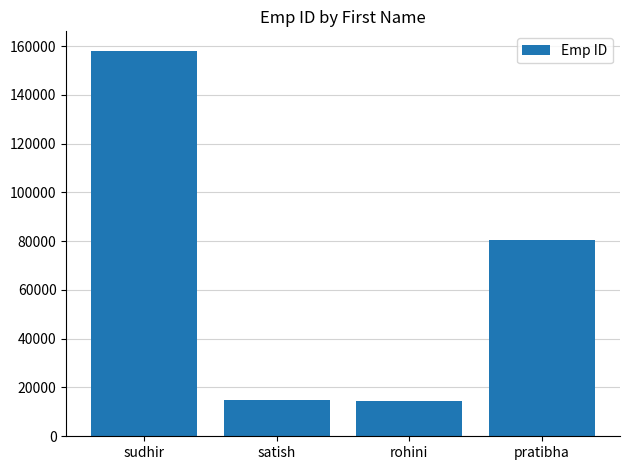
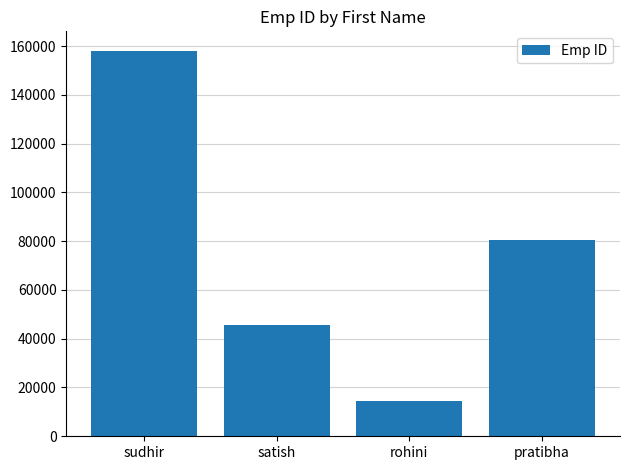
satish: 15000 -> 46000
